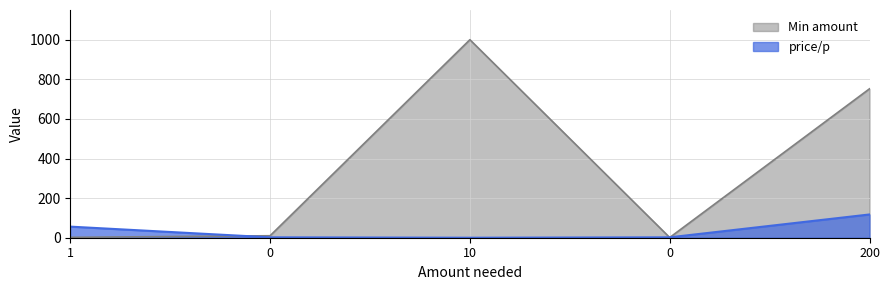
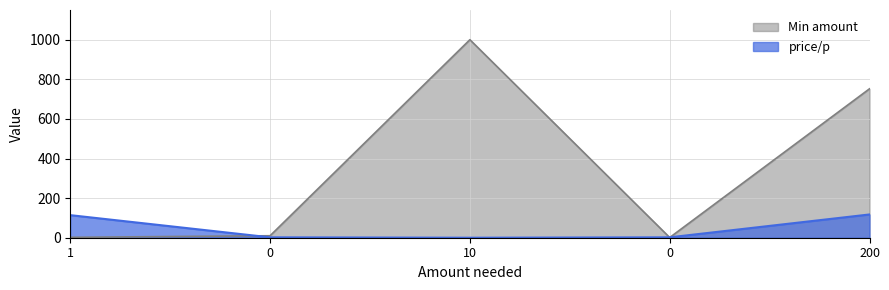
price/p, 1: 60 -> 110
